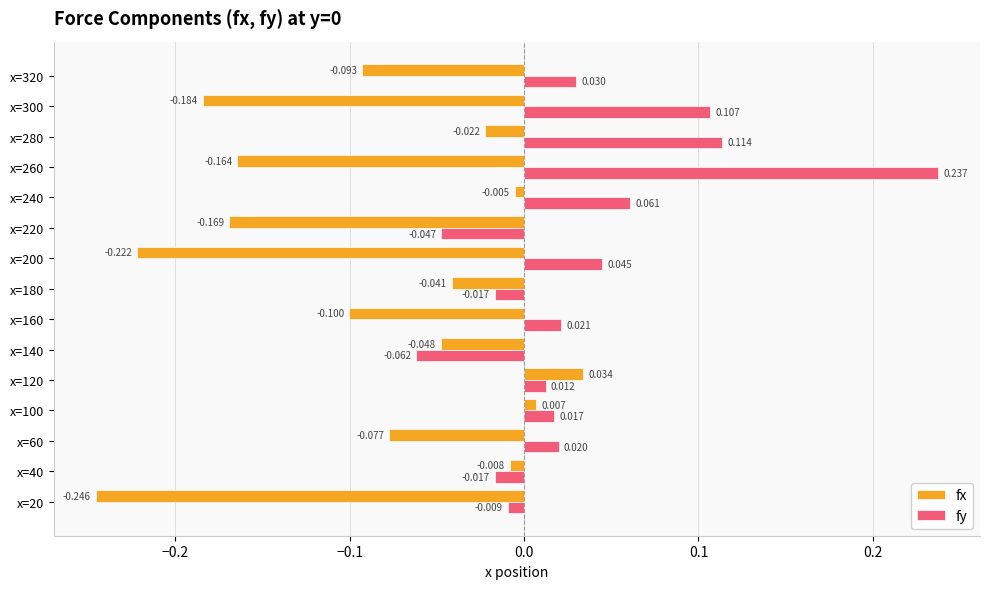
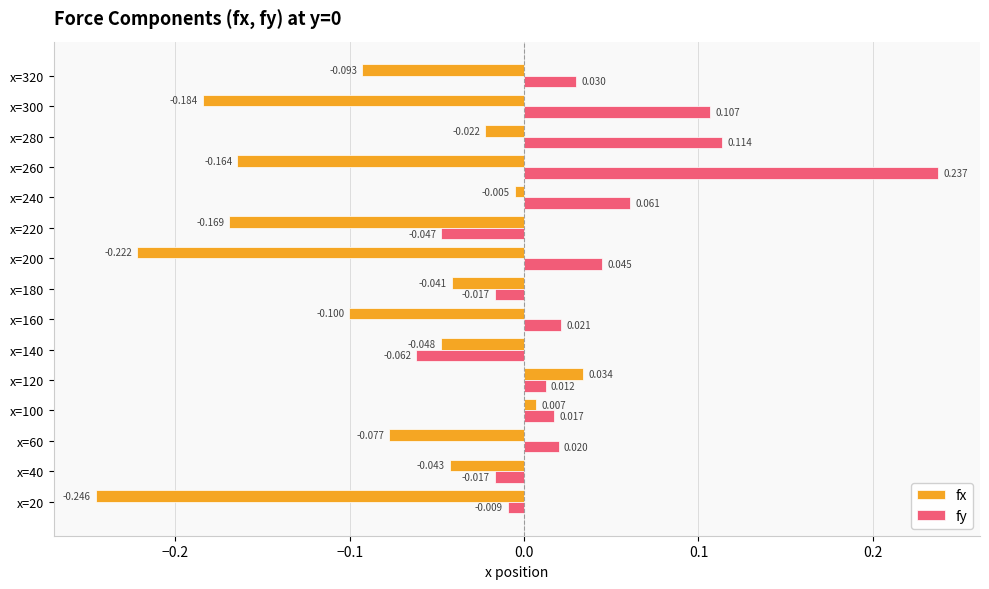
fx, x=40: -0.008 -> -0.043
